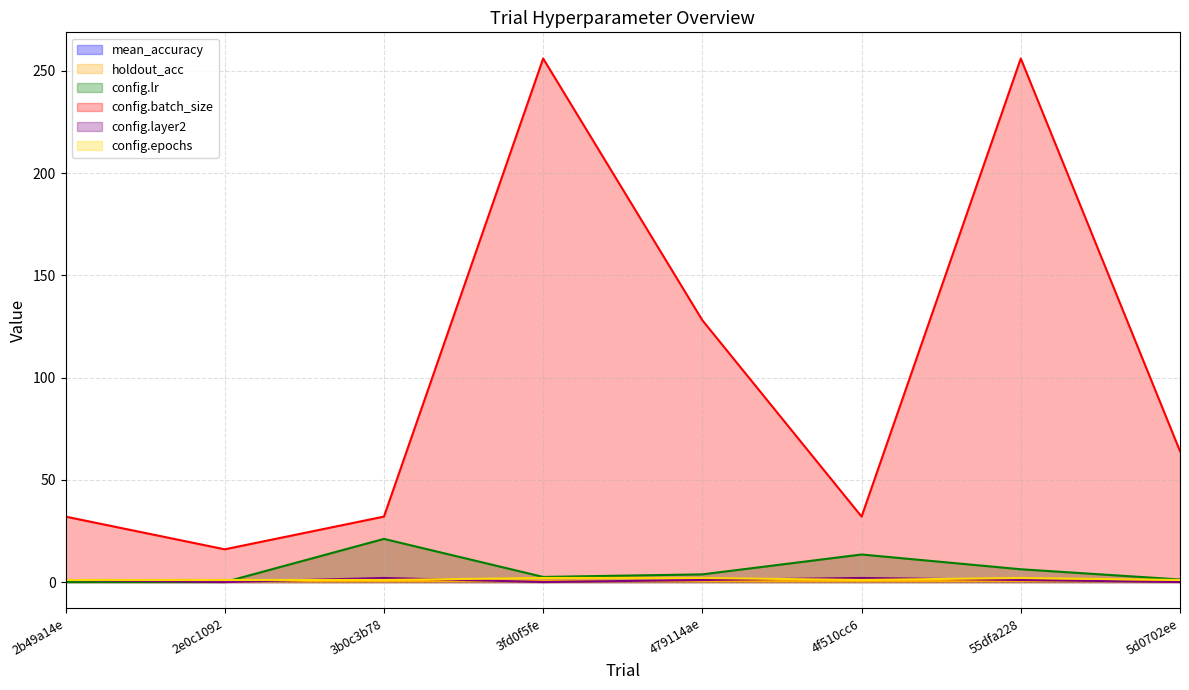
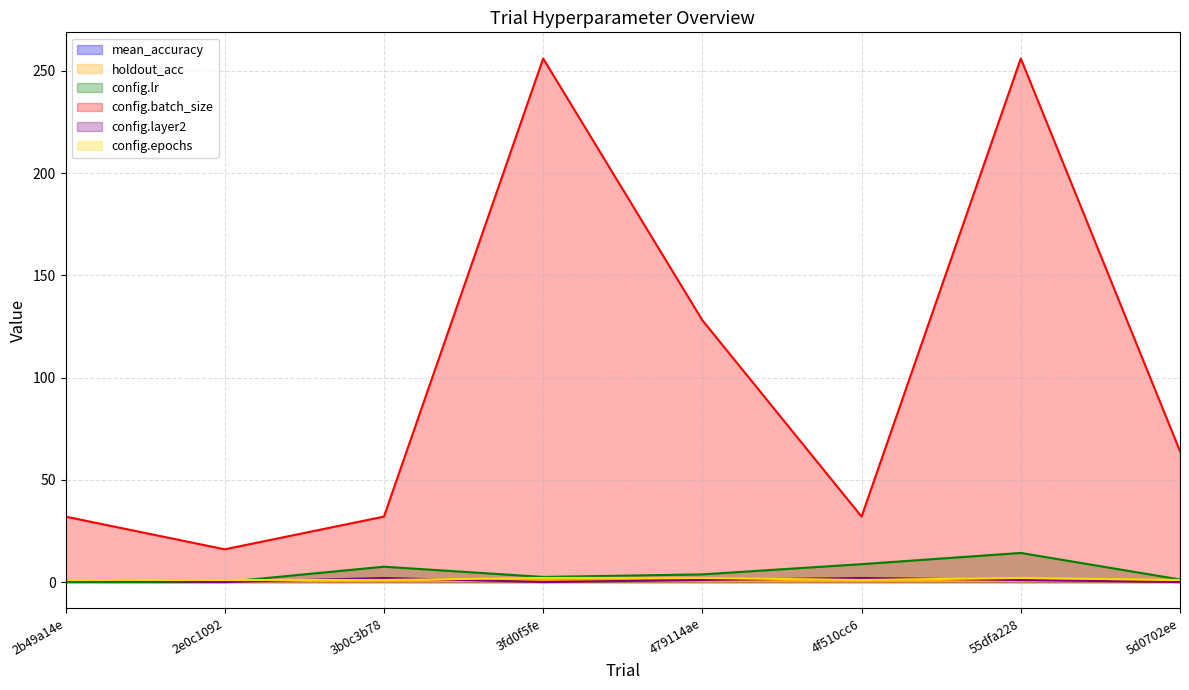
config.lr, 3b0c3b78: 21 -> 8
config.lr, 4f510cc6: 13 -> 9
config.lr, 55dfa228: 6 -> 14
